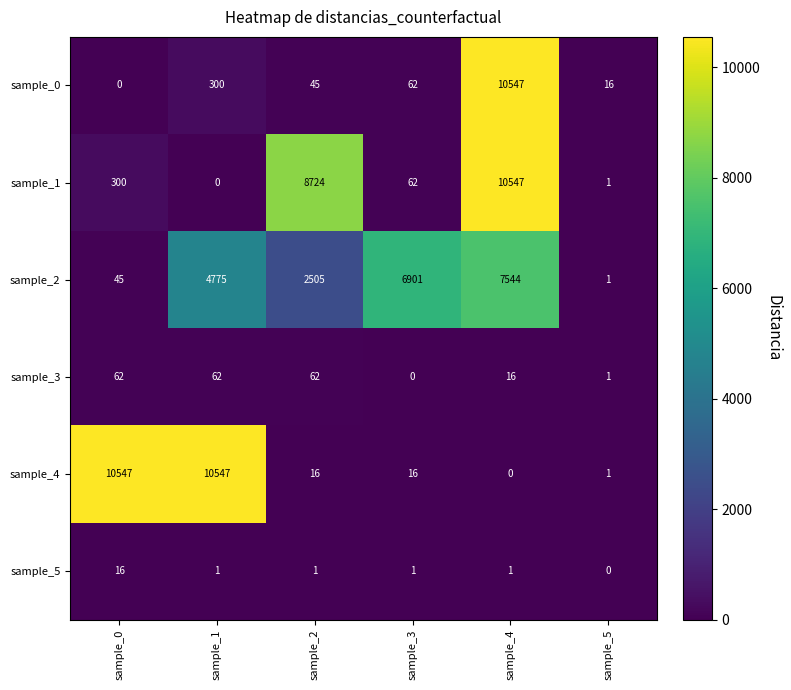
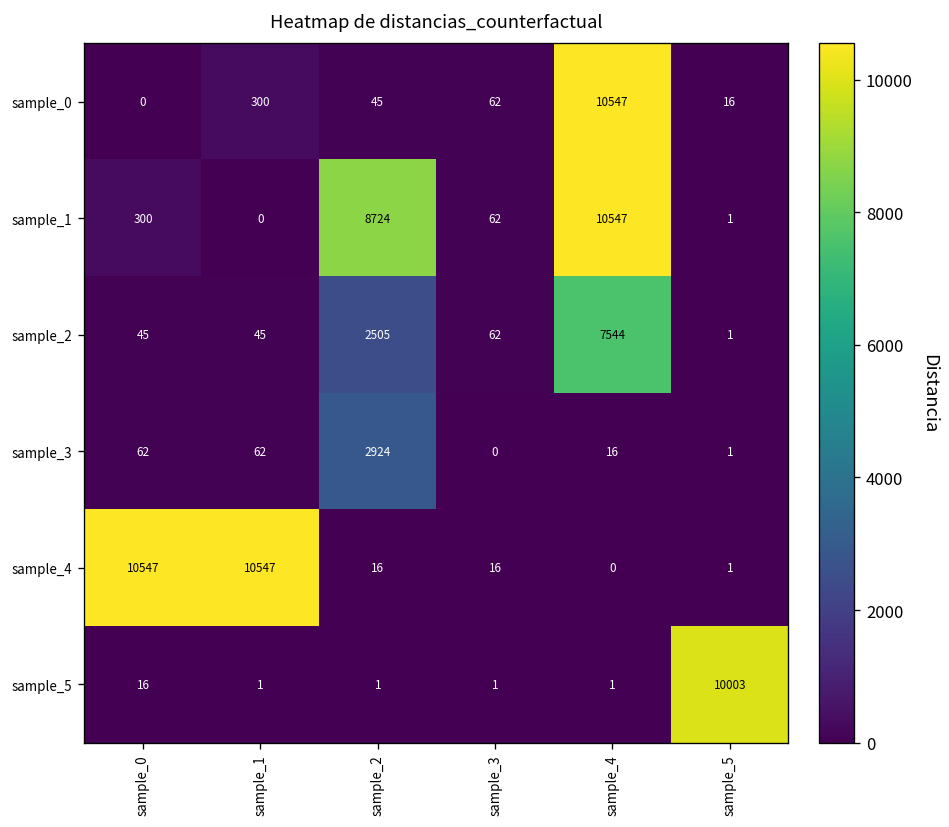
sample_2, sample_1: 4775 -> 45
sample_2, sample_3: 6901 -> 62
sample_3, sample_2: 62 -> 2924
sample_5, sample_5: 0 -> 10003
